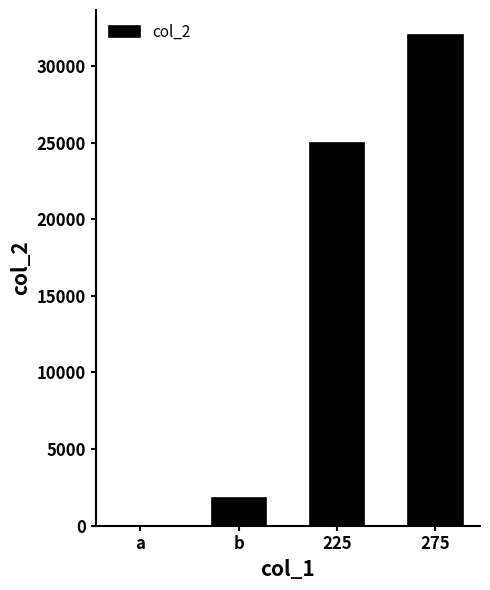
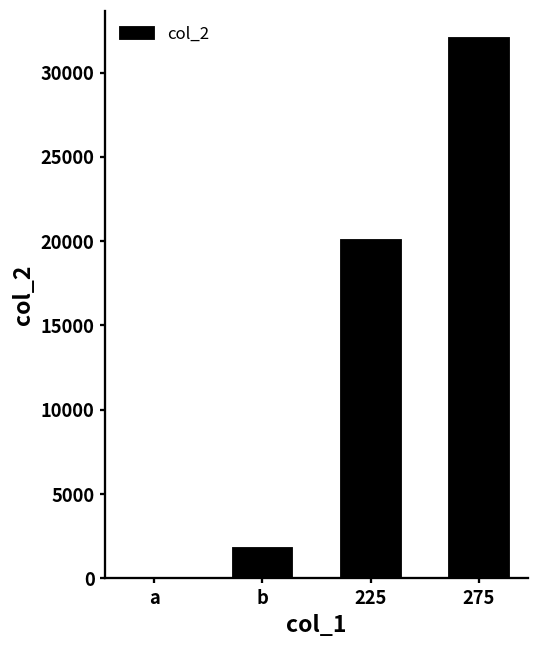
225: 25000 -> 20100
